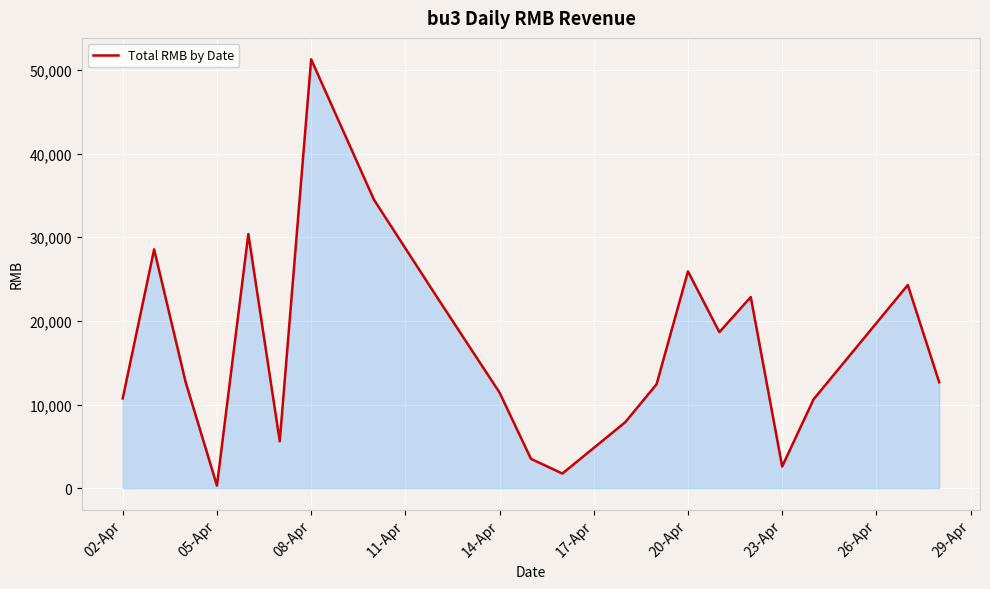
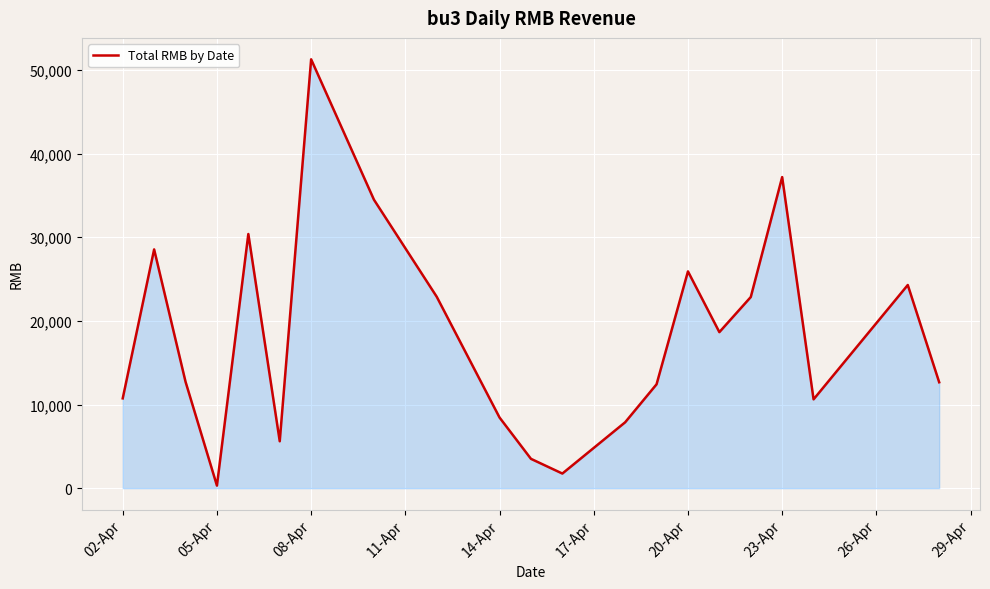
14-Apr: 11,000 -> 8,000
23-Apr: 3,000 -> 37,000
